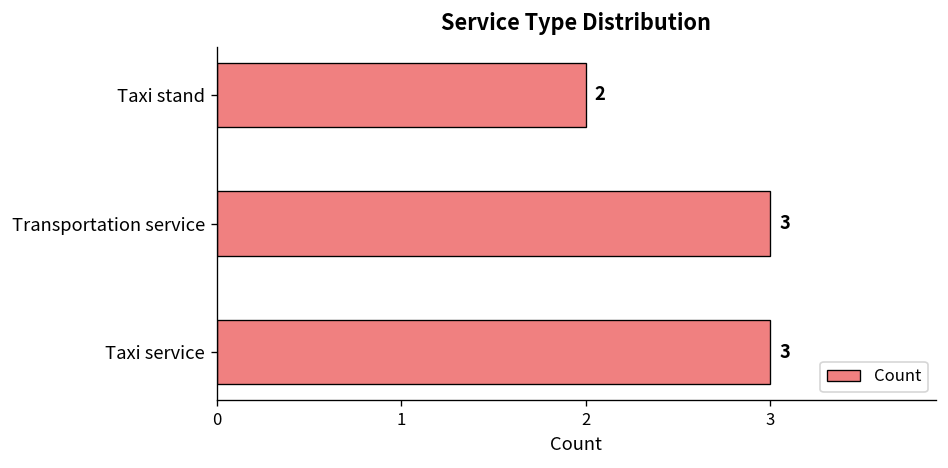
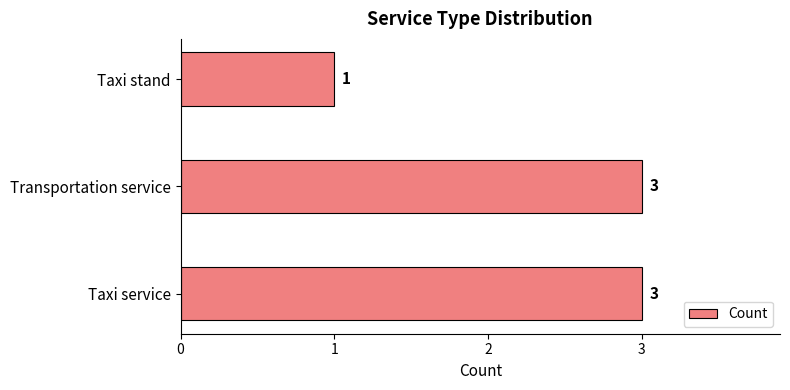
Taxi stand: 2 -> 1
